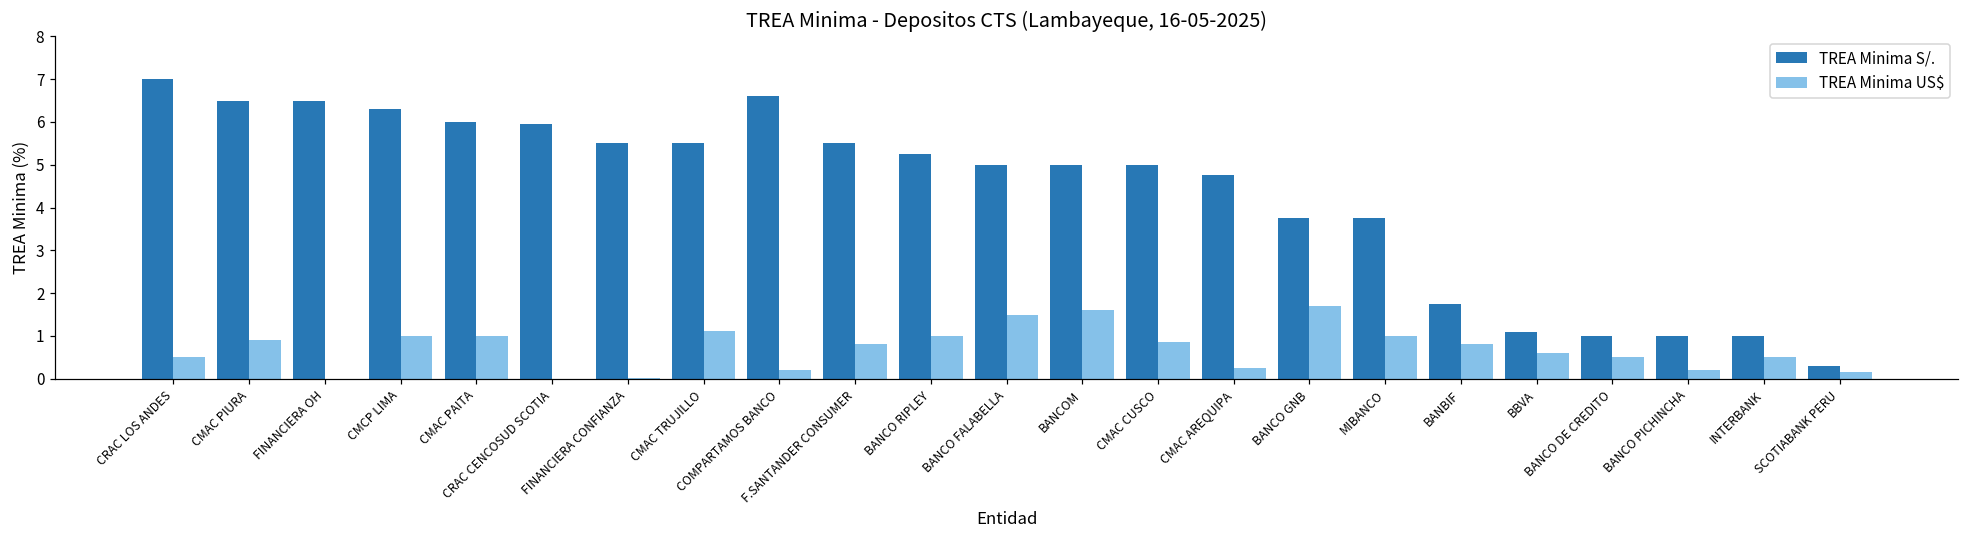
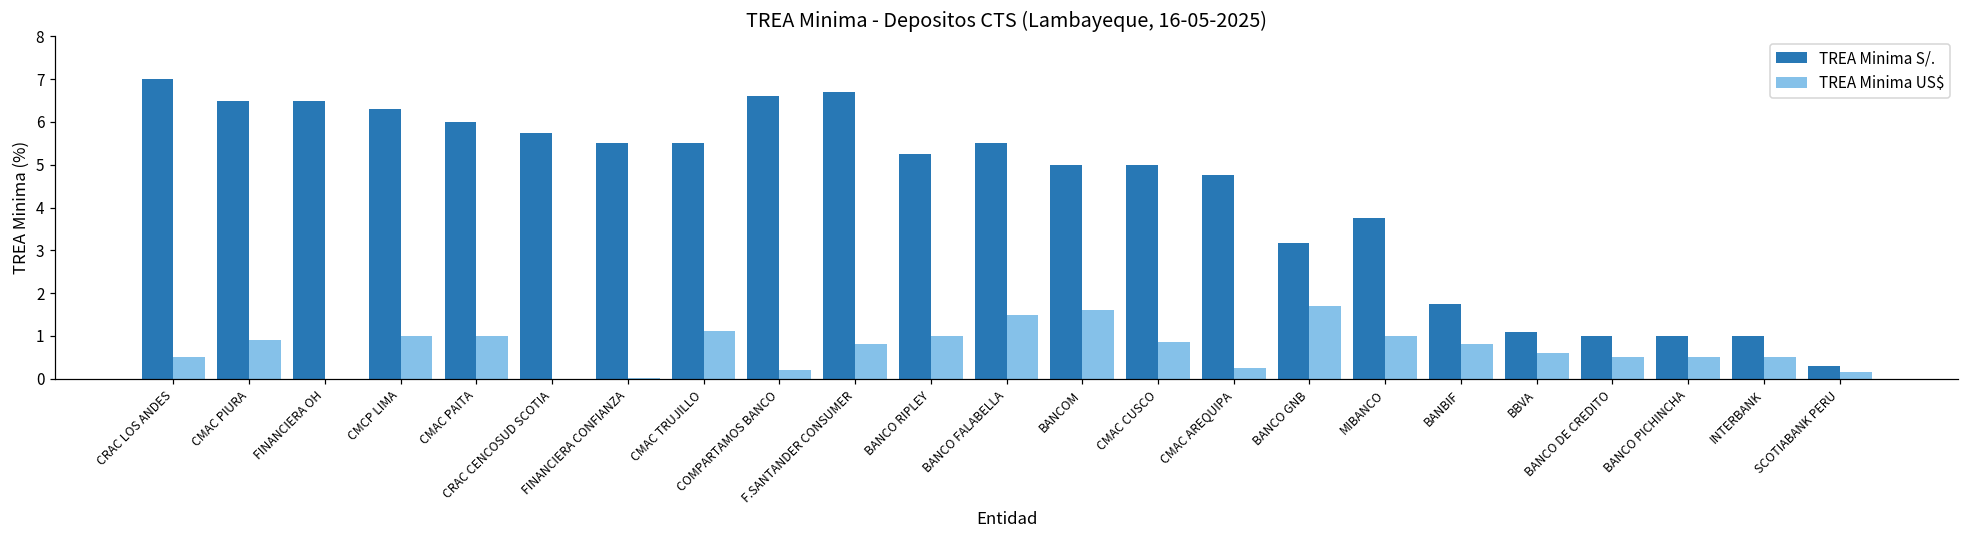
TREA Minima S/., CRAC CENCOSUD SCOTIA: 6.0 -> 5.8
TREA Minima S/., F.SANTANDER CONSUMER: 5.5 -> 6.7
TREA Minima S/., BANCO FALABELLA: 5.0 -> 5.5
TREA Minima S/., BANCO GNB: 3.8 -> 3.2
TREA Minima US$, BANCO PICHINCHA: 0.2 -> 0.5
